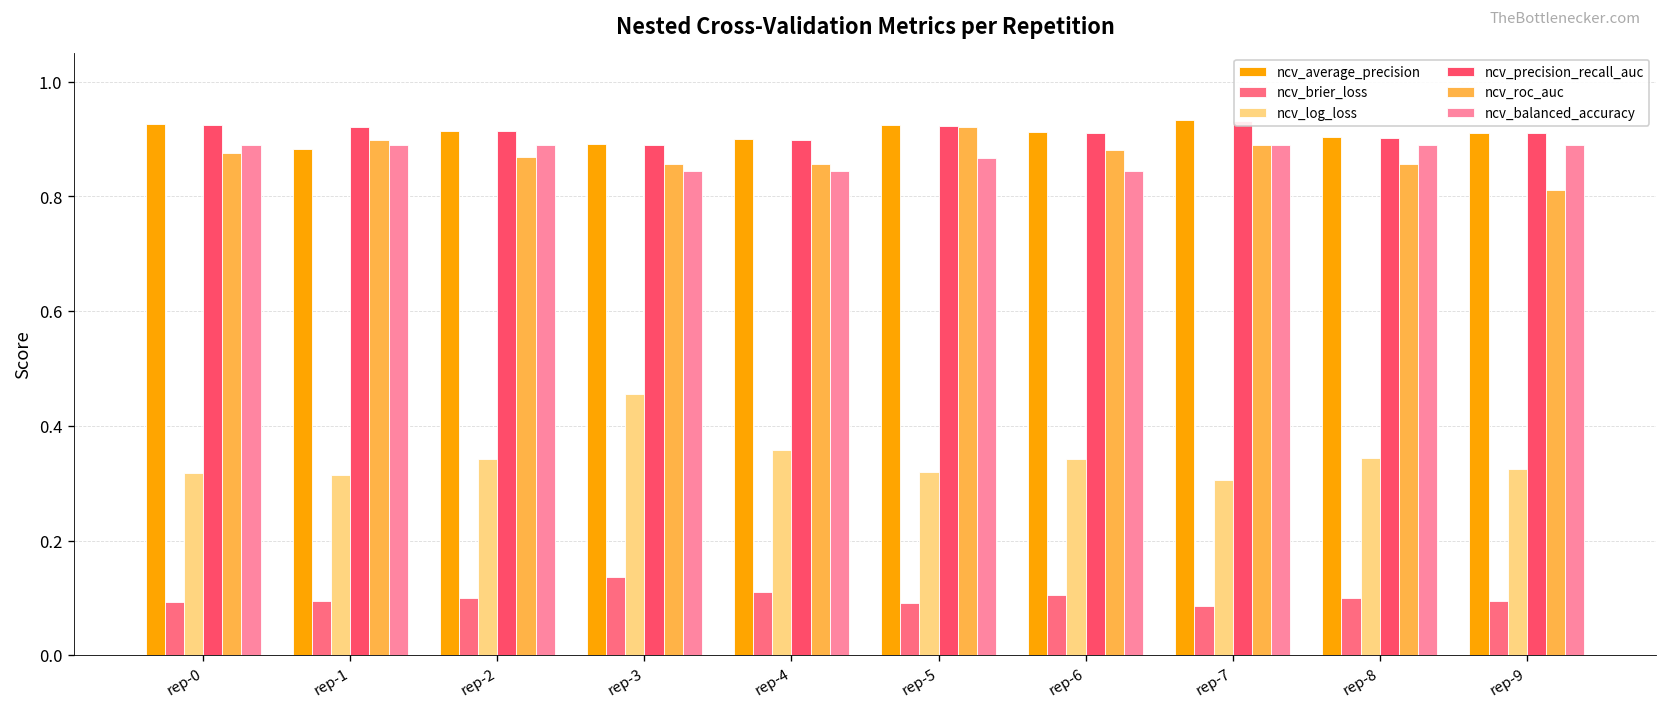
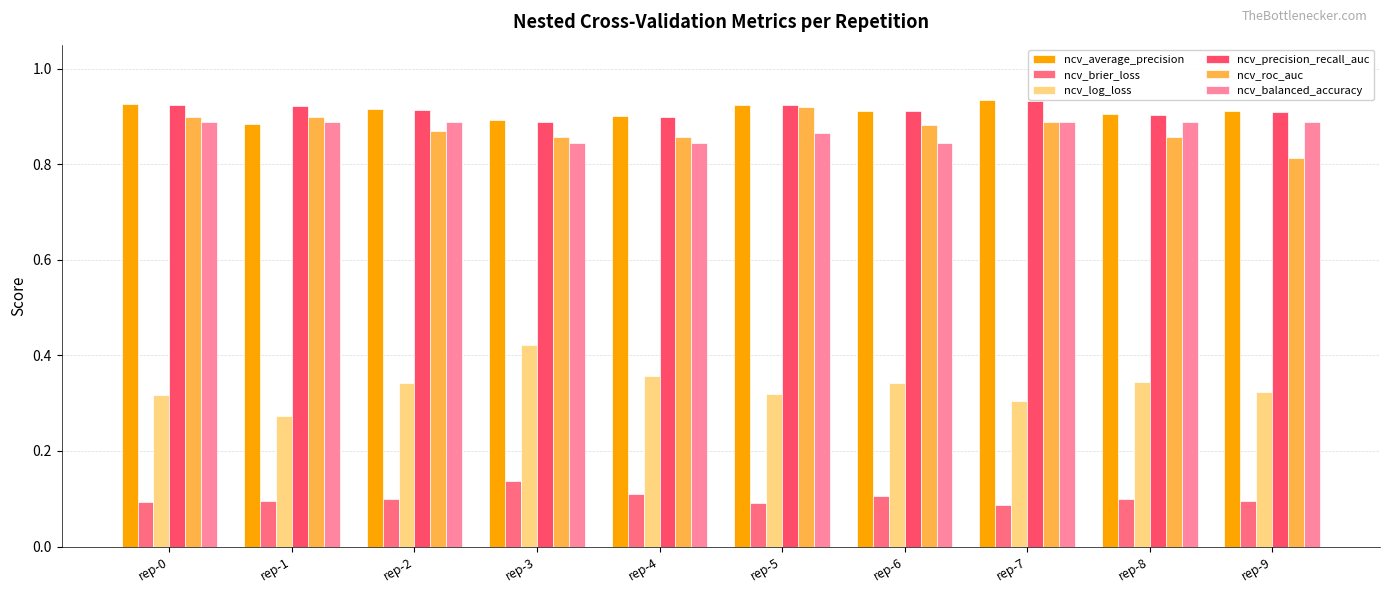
ncv_roc_auc, rep-0: 0.88 -> 0.90
ncv_log_loss, rep-1: 0.32 -> 0.27
ncv_log_loss, rep-3: 0.46 -> 0.42
